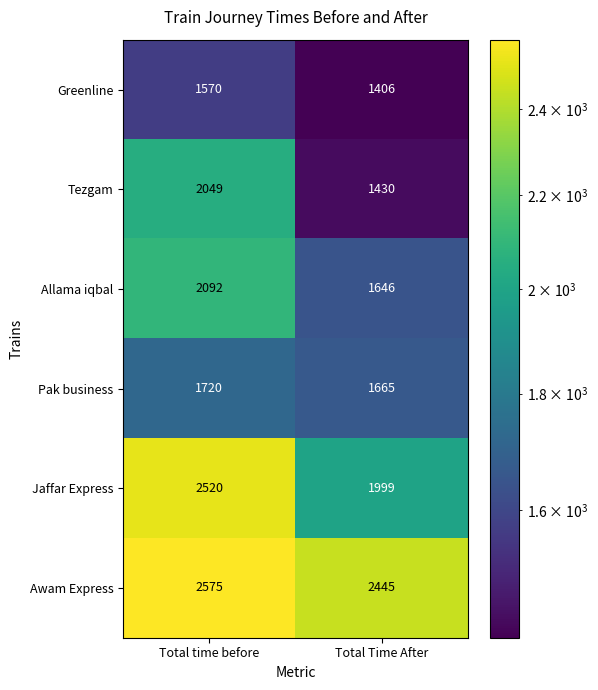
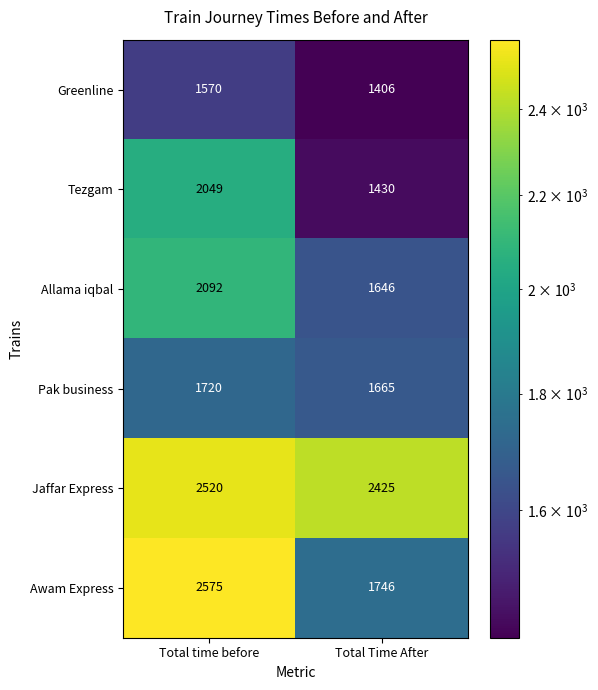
Jaffar Express, Total Time After: 1999 -> 2425
Awam Express, Total Time After: 2445 -> 1746
